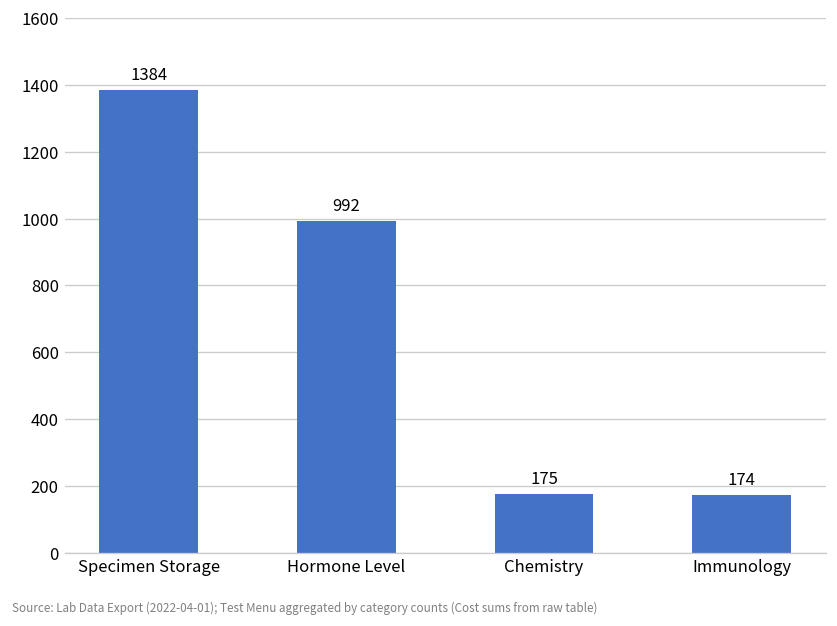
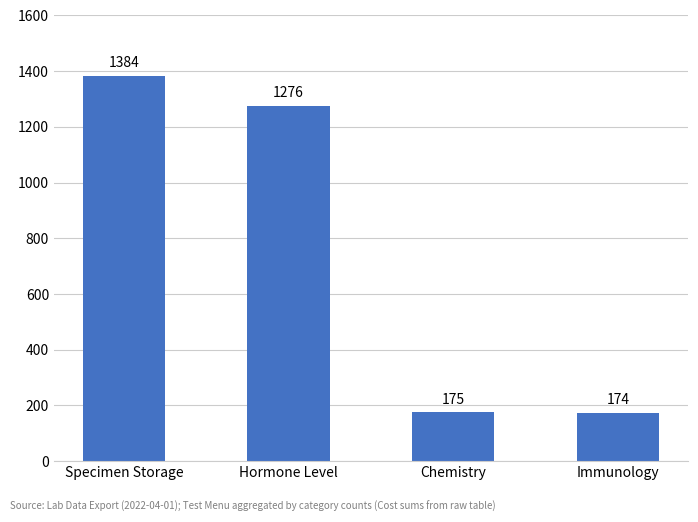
Hormone Level: 992 -> 1276
